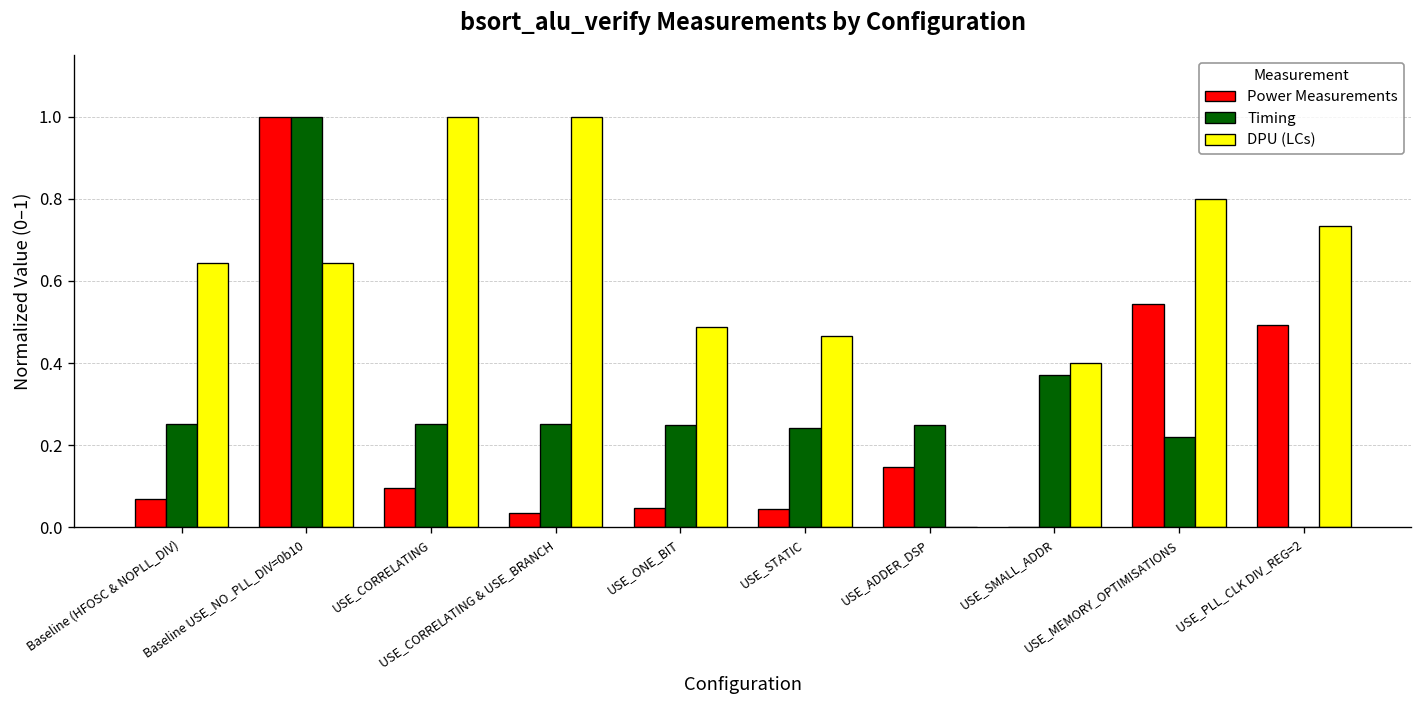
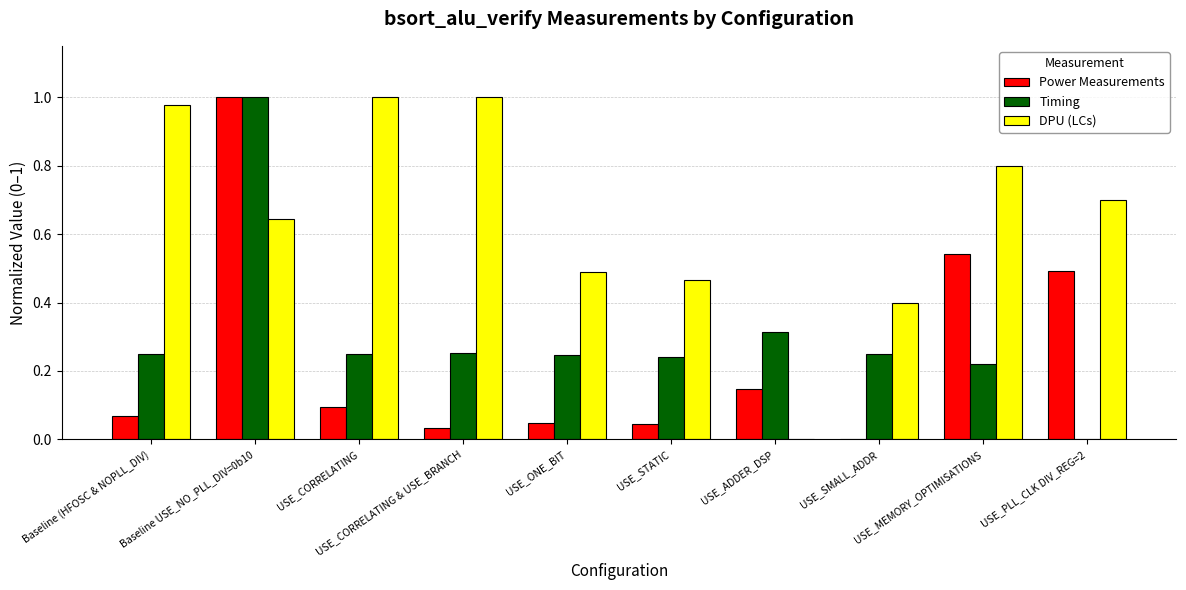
DPU (LCs), Baseline (HFOSC & NOPLL_DIV): 0.64 -> 0.98
Timing, USE_ADDER_DSP: 0.25 -> 0.32
Timing, USE_SMALL_ADDR: 0.37 -> 0.25
DPU (LCs), USE_PLL_CLK DIV_REG=2: 0.73 -> 0.70
